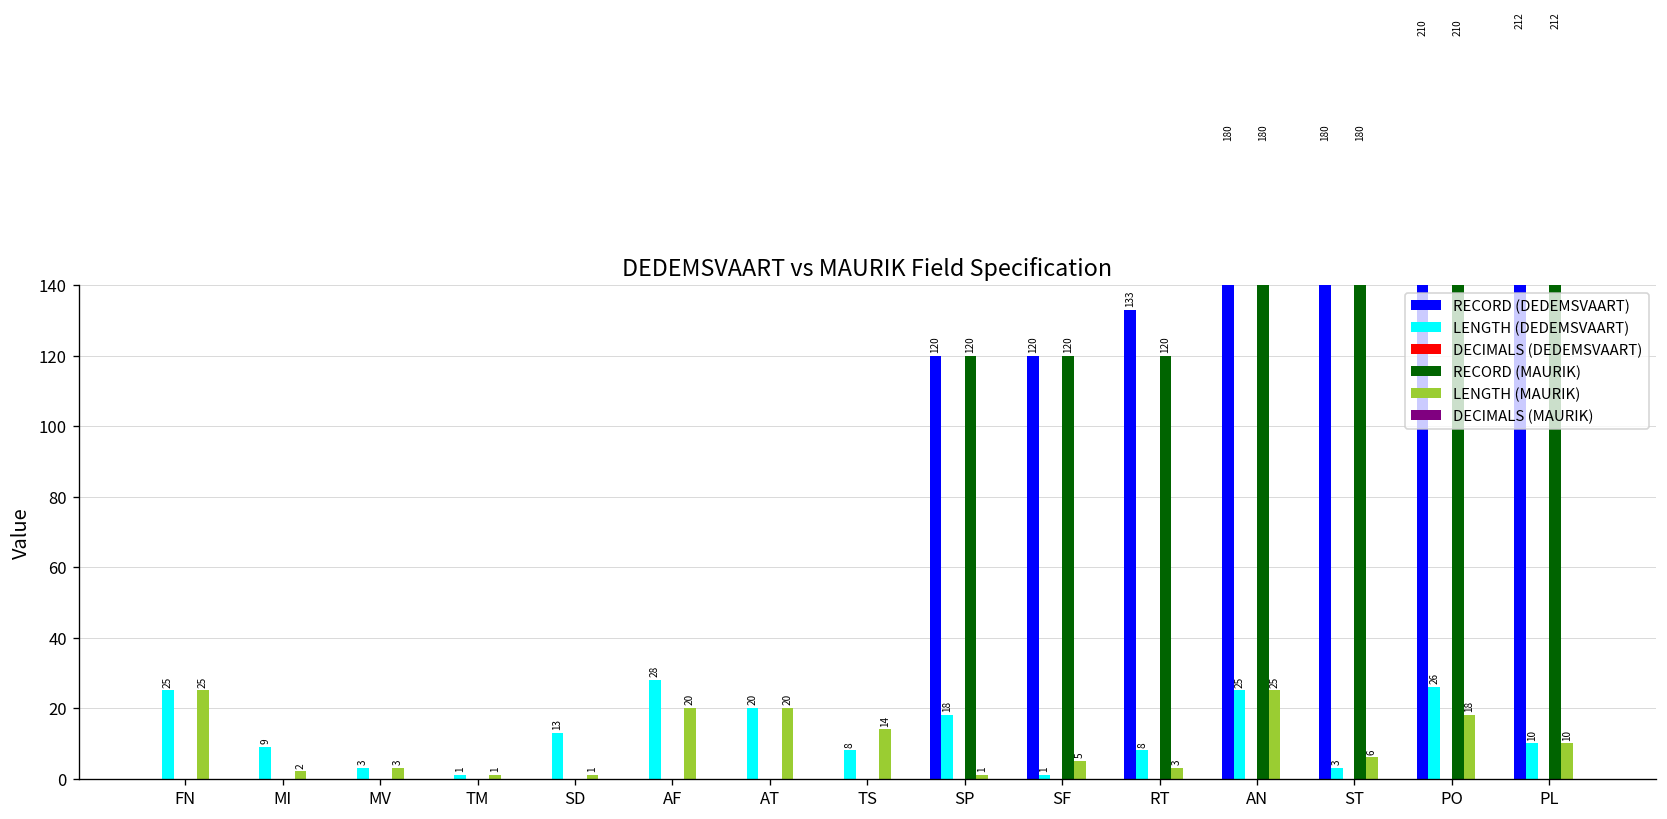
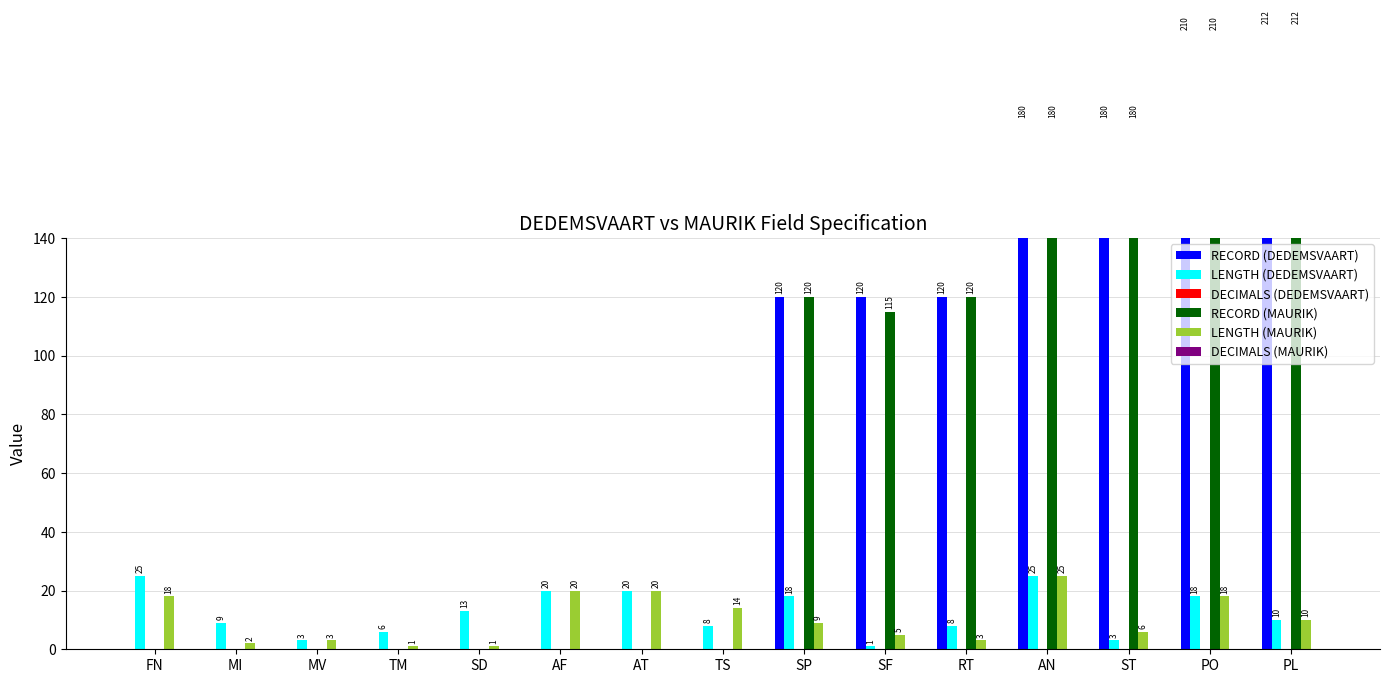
LENGTH (MAURIK), FN: 25 -> 18
LENGTH (DEDEMSVAART), TM: 1 -> 6
LENGTH (DEDEMSVAART), AF: 28 -> 20
LENGTH (MAURIK), SP: 1 -> 9
RECORD (MAURIK), SF: 120 -> 115
RECORD (DEDEMSVAART), RT: 133 -> 120
LENGTH (DEDEMSVAART), PO: 26 -> 18
